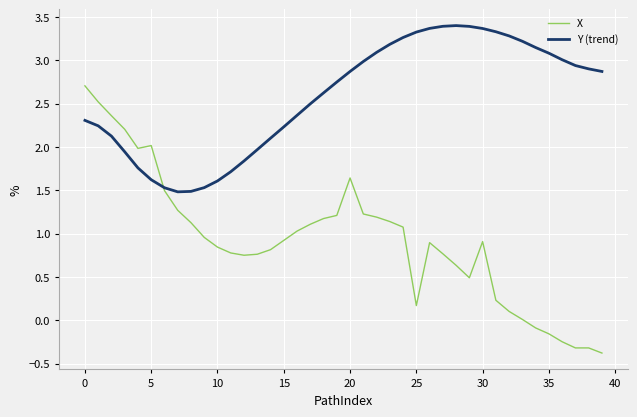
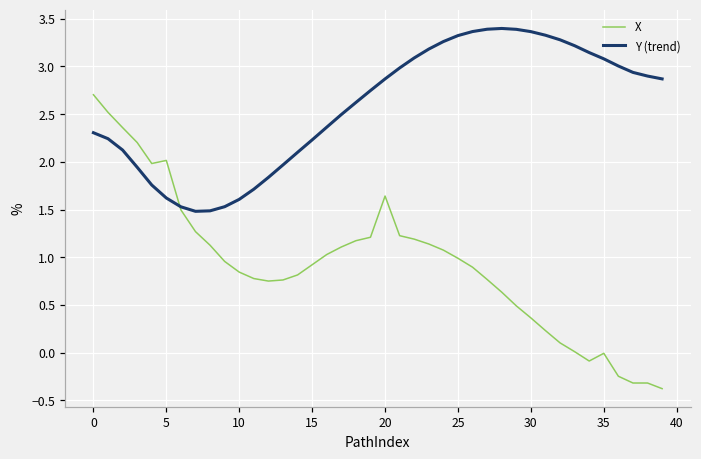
X, 25: 0.2 -> 1.0
X, 30: 0.9 -> 0.4
X, 35: -0.2 -> 0.0
